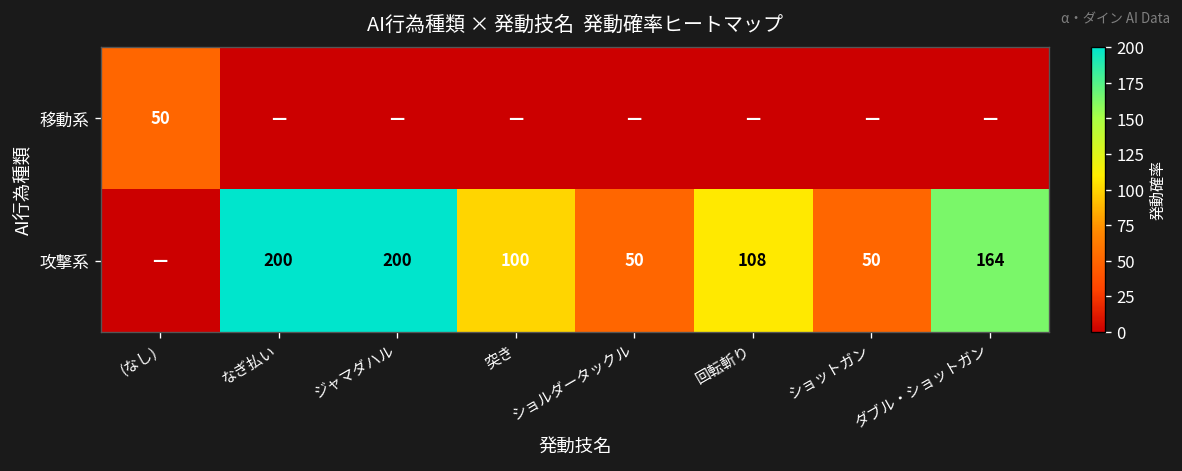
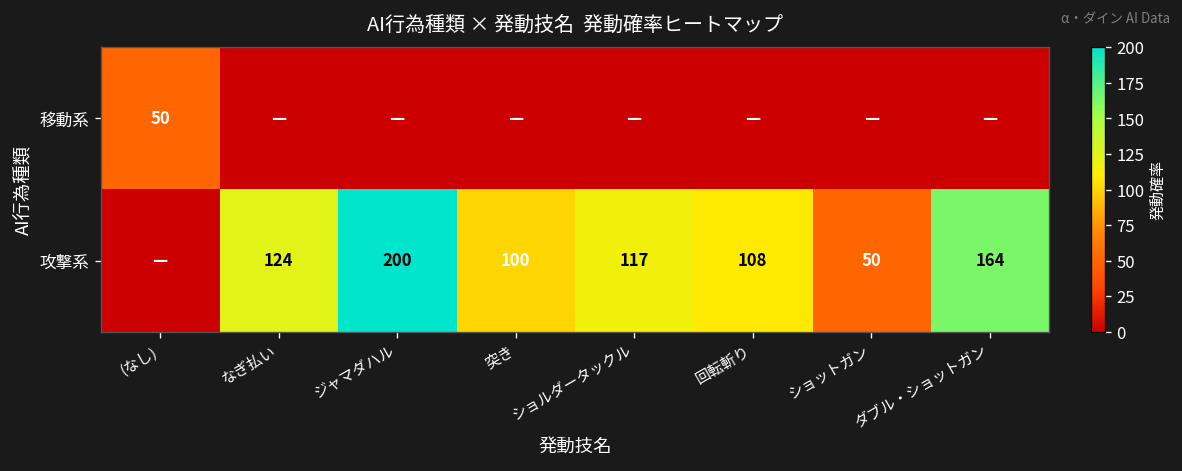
攻撃系, なぎ払い: 200 -> 124
攻撃系, ショルダータックル: 50 -> 117
